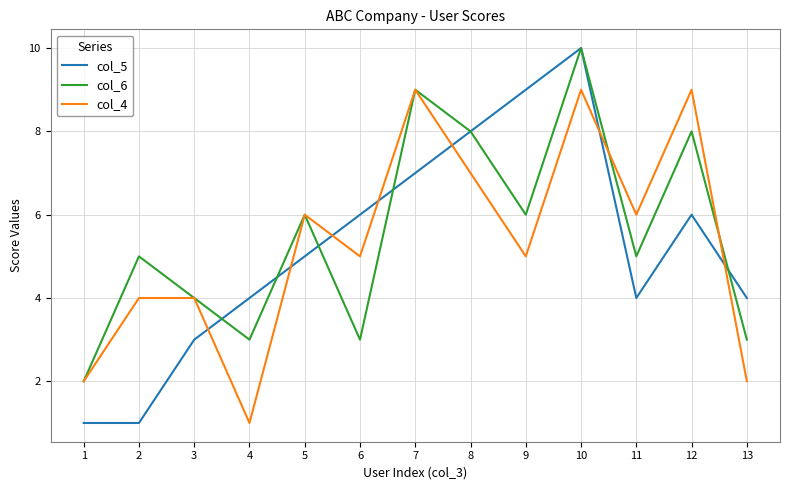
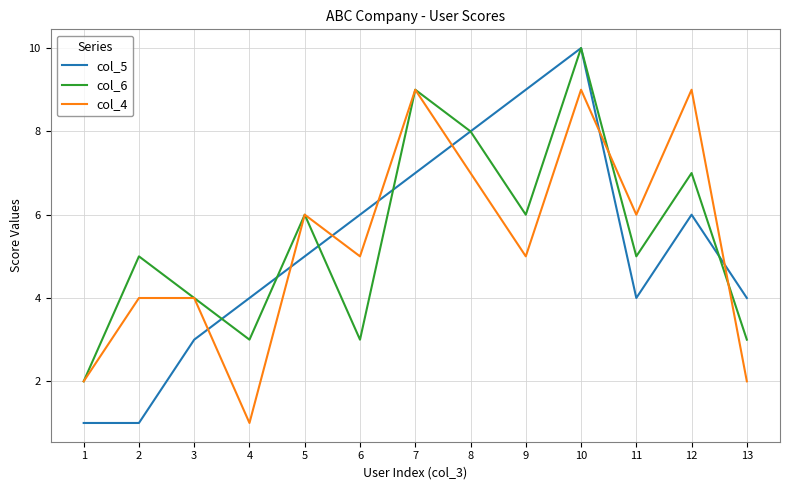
col_6, 12: 8 -> 7
